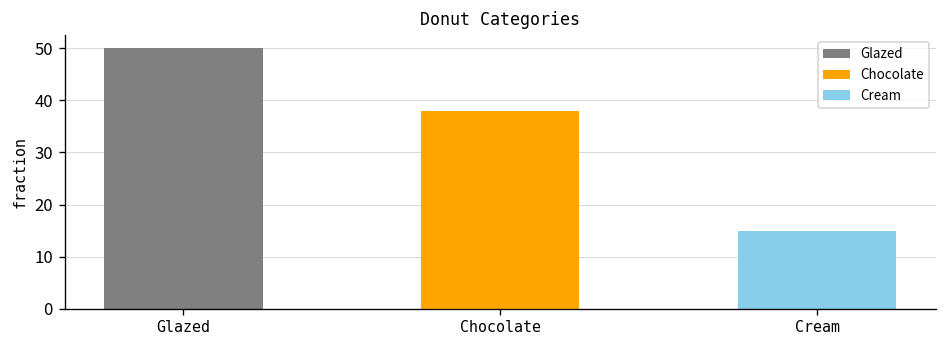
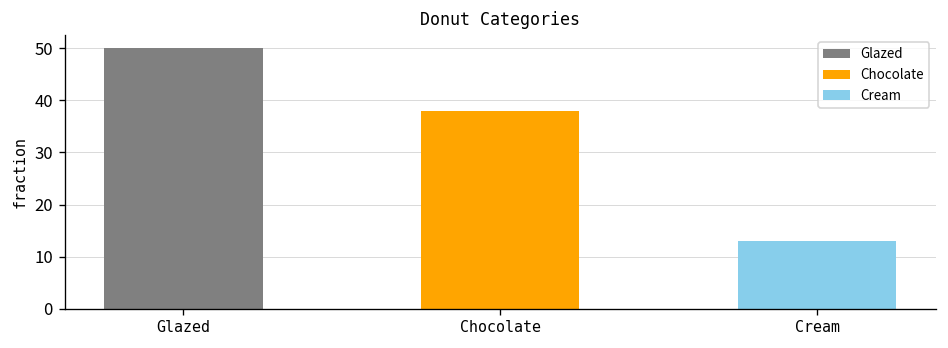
Cream: 15 -> 13
